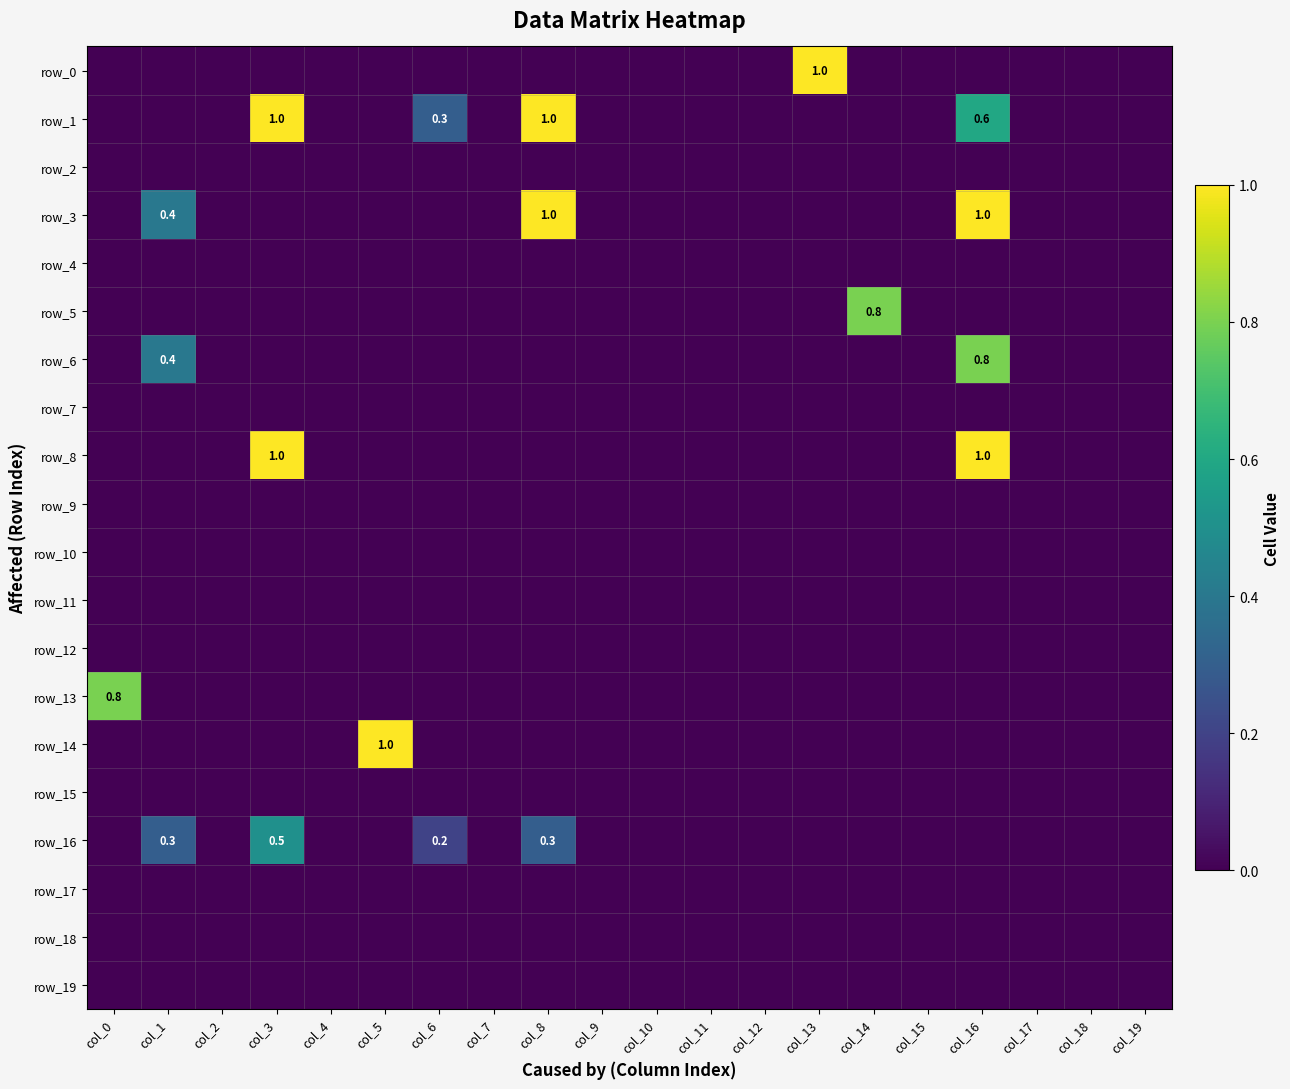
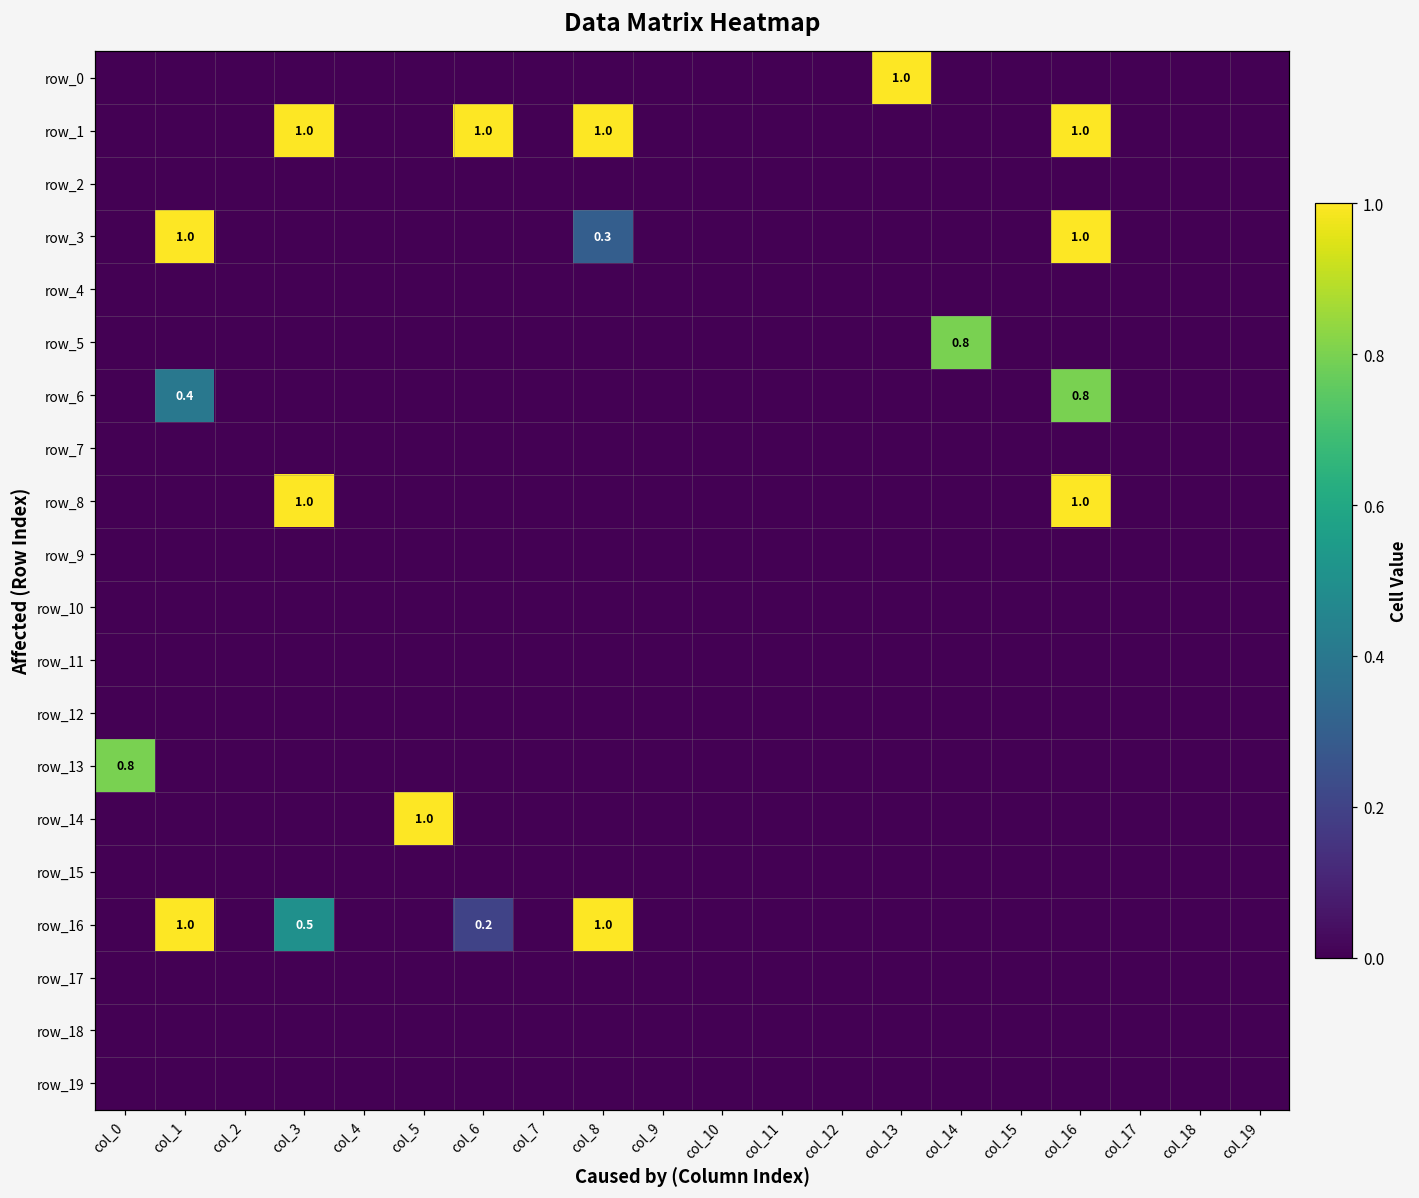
row_1, col_6: 0.3 -> 1.0
row_1, col_16: 0.6 -> 1.0
row_3, col_1: 0.4 -> 1.0
row_3, col_8: 1.0 -> 0.3
row_16, col_1: 0.3 -> 1.0
row_16, col_8: 0.3 -> 1.0
